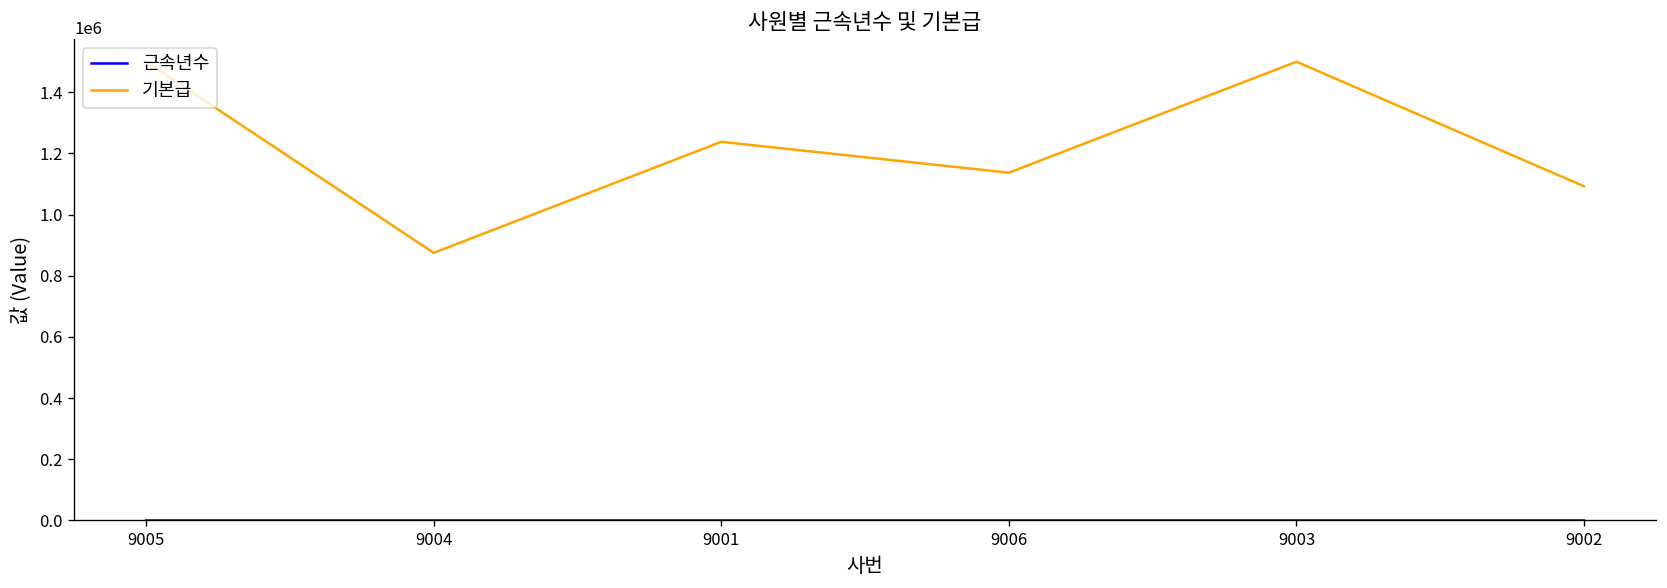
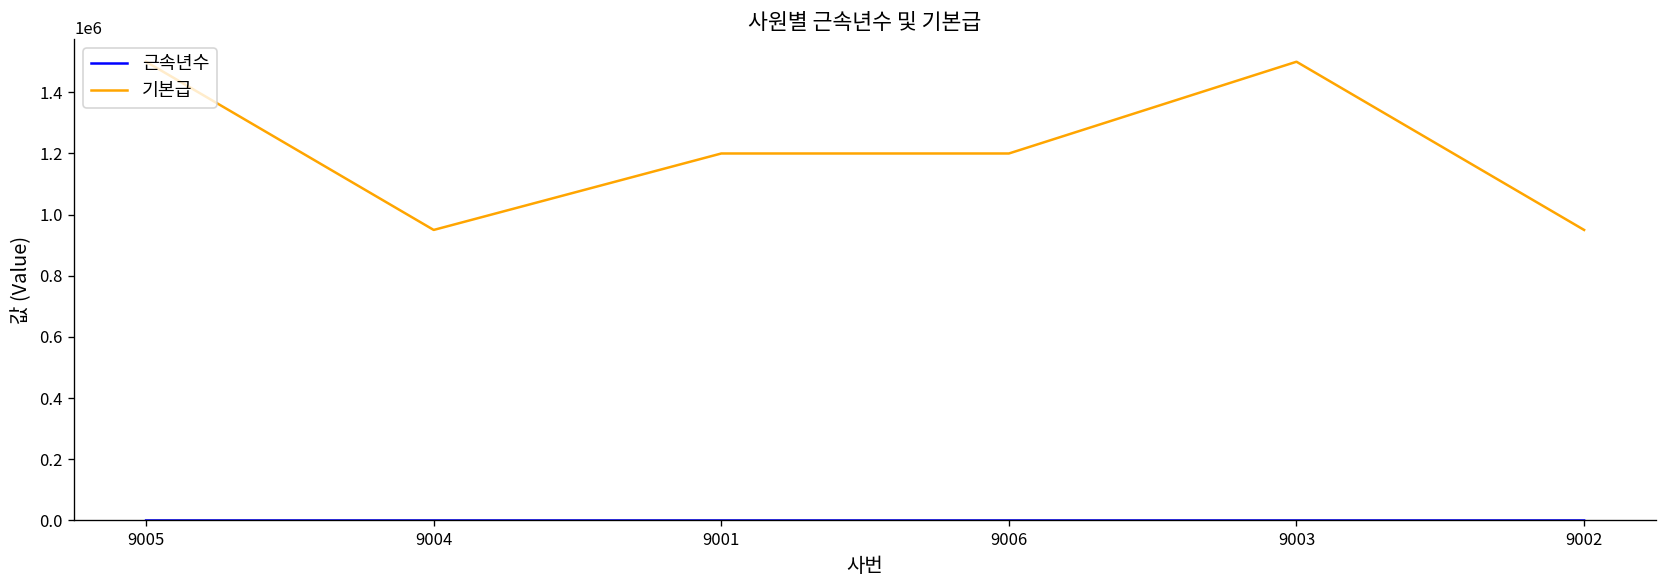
기본급, 9004: 880000 -> 950000
기본급, 9001: 1240000 -> 1200000
기본급, 9006: 1140000 -> 1200000
기본급, 9002: 1090000 -> 950000
